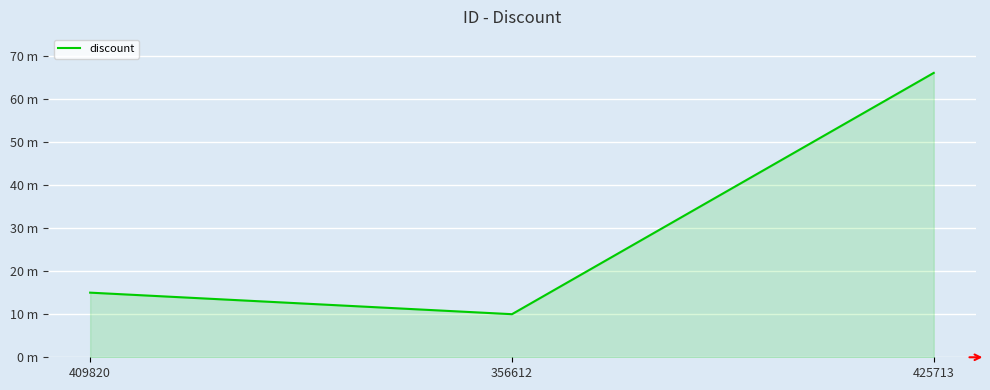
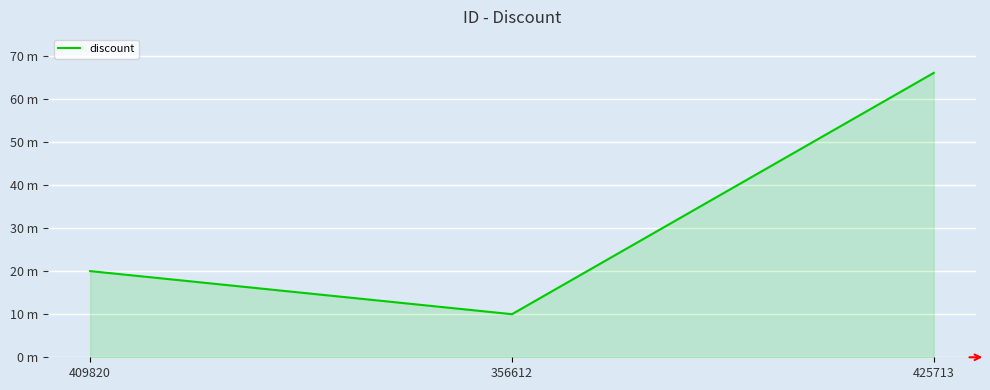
409820: 15 m -> 20 m
